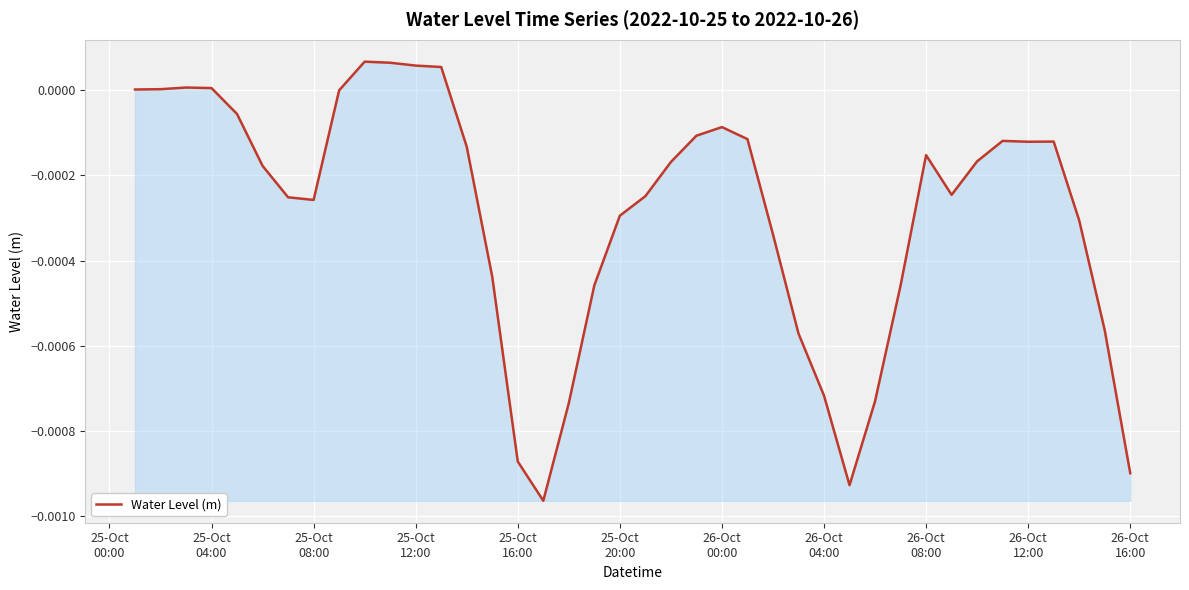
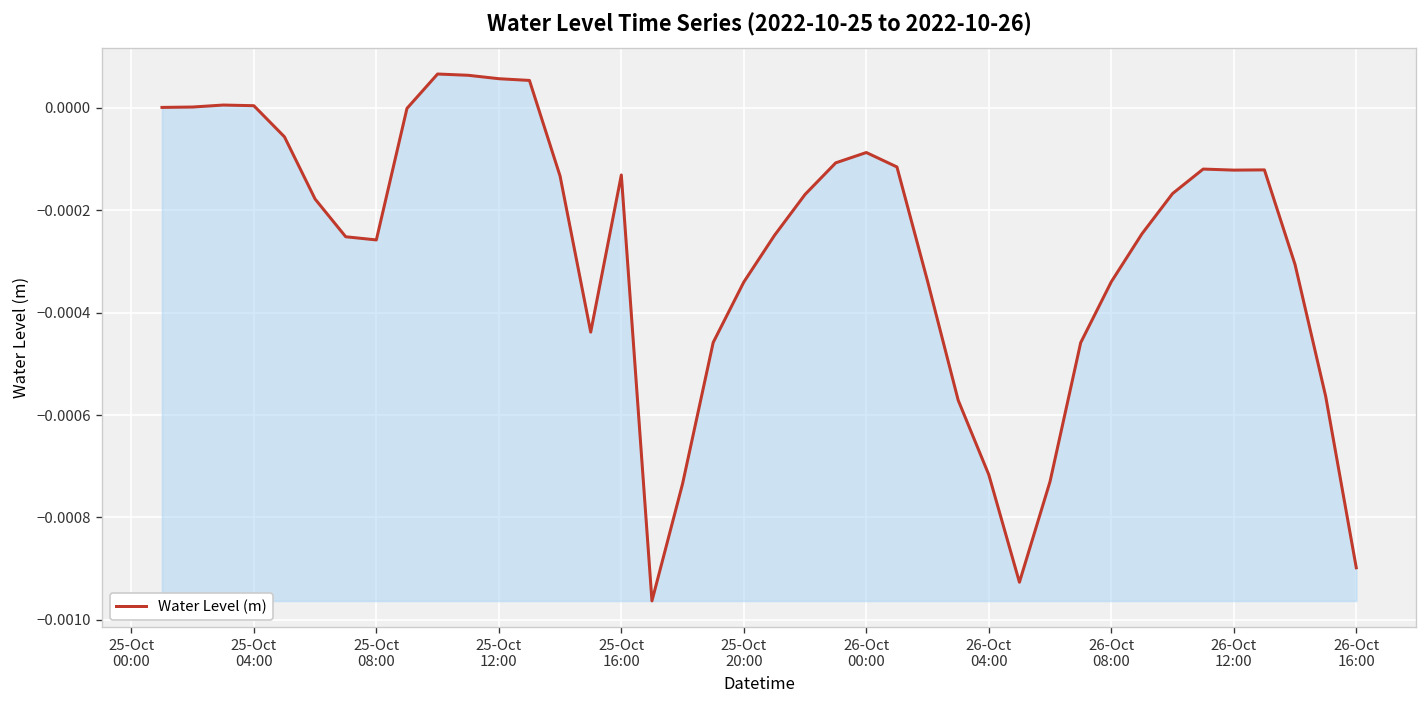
25-Oct 16:00: -0.00087 -> -0.00013
25-Oct 20:00: -0.00029 -> -0.00034
26-Oct 08:00: -0.00015 -> -0.00034
